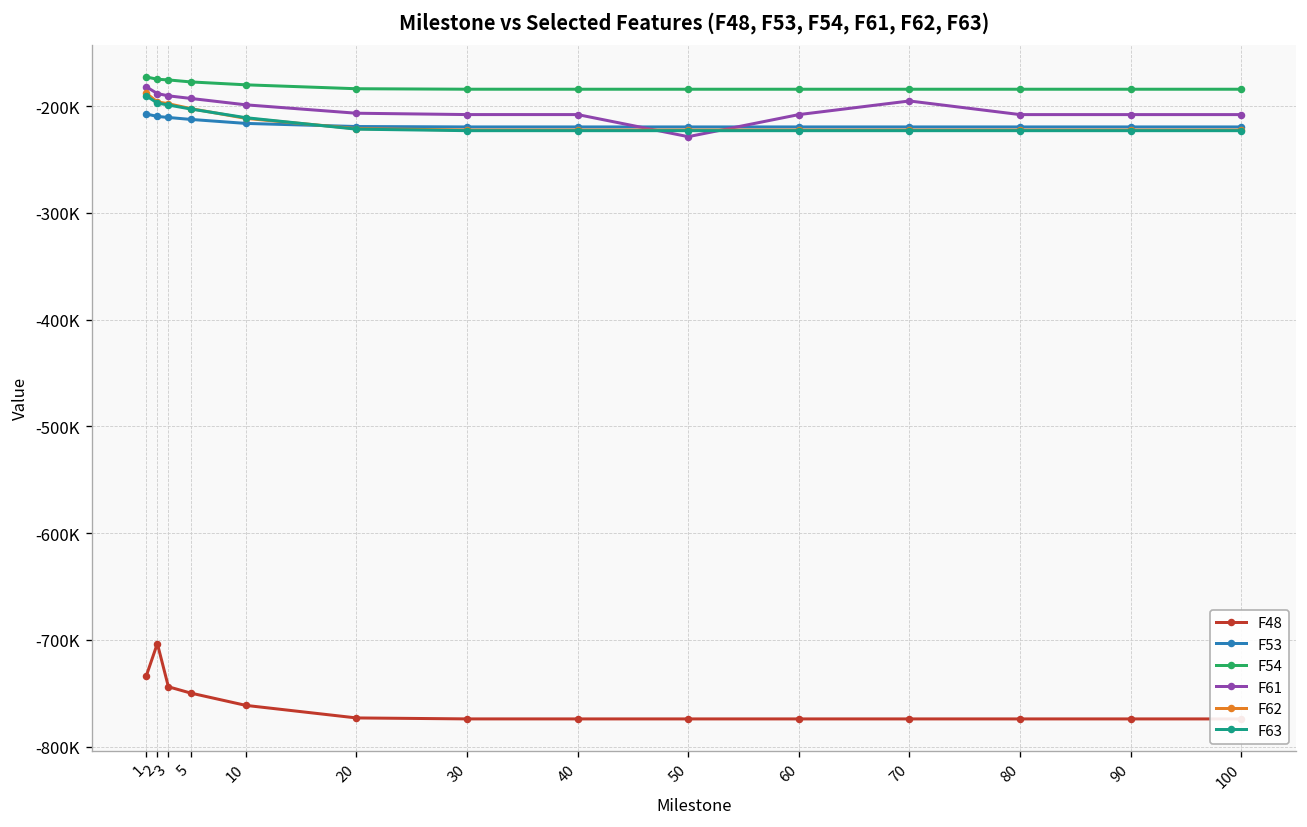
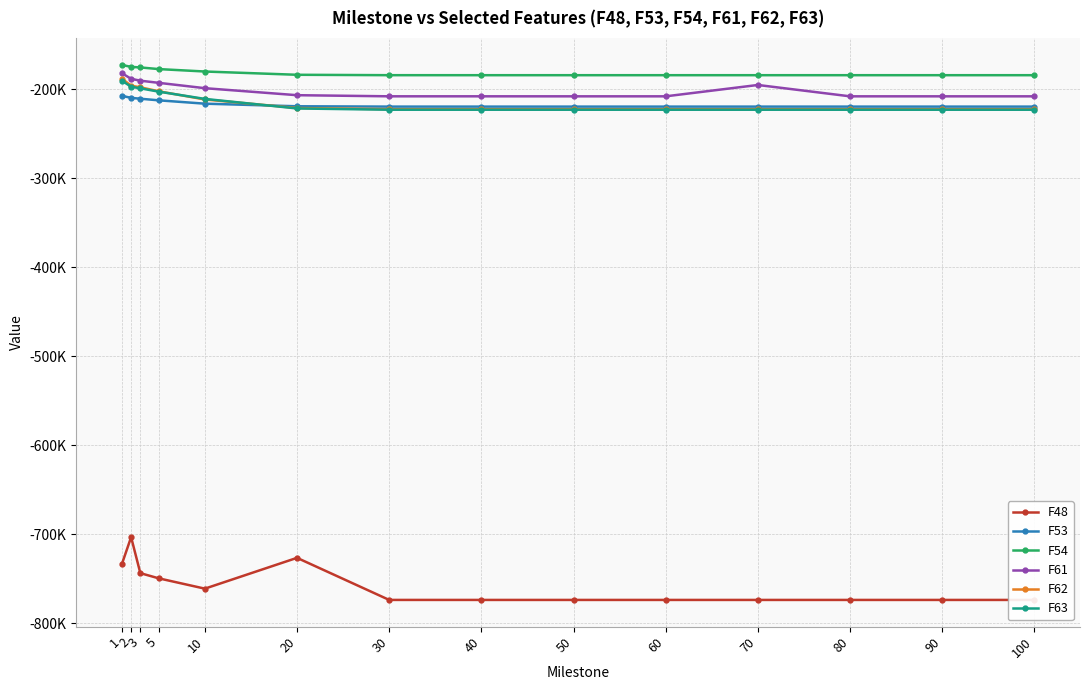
F48, 20: -770000 -> -730000
F61, 50: -230000 -> -210000
